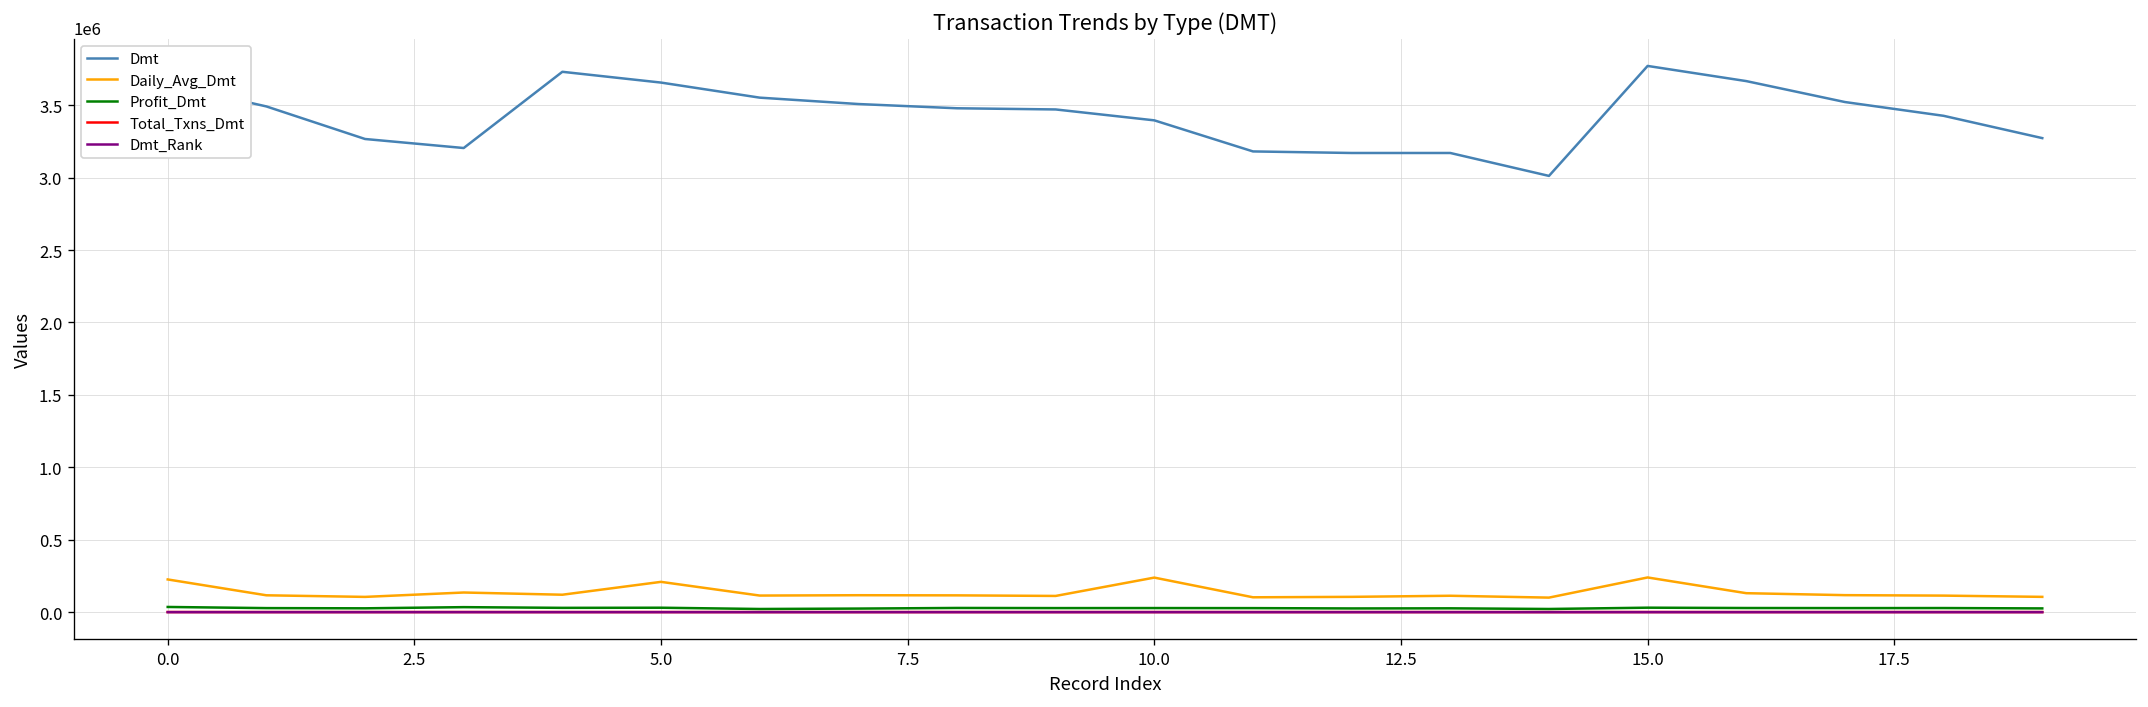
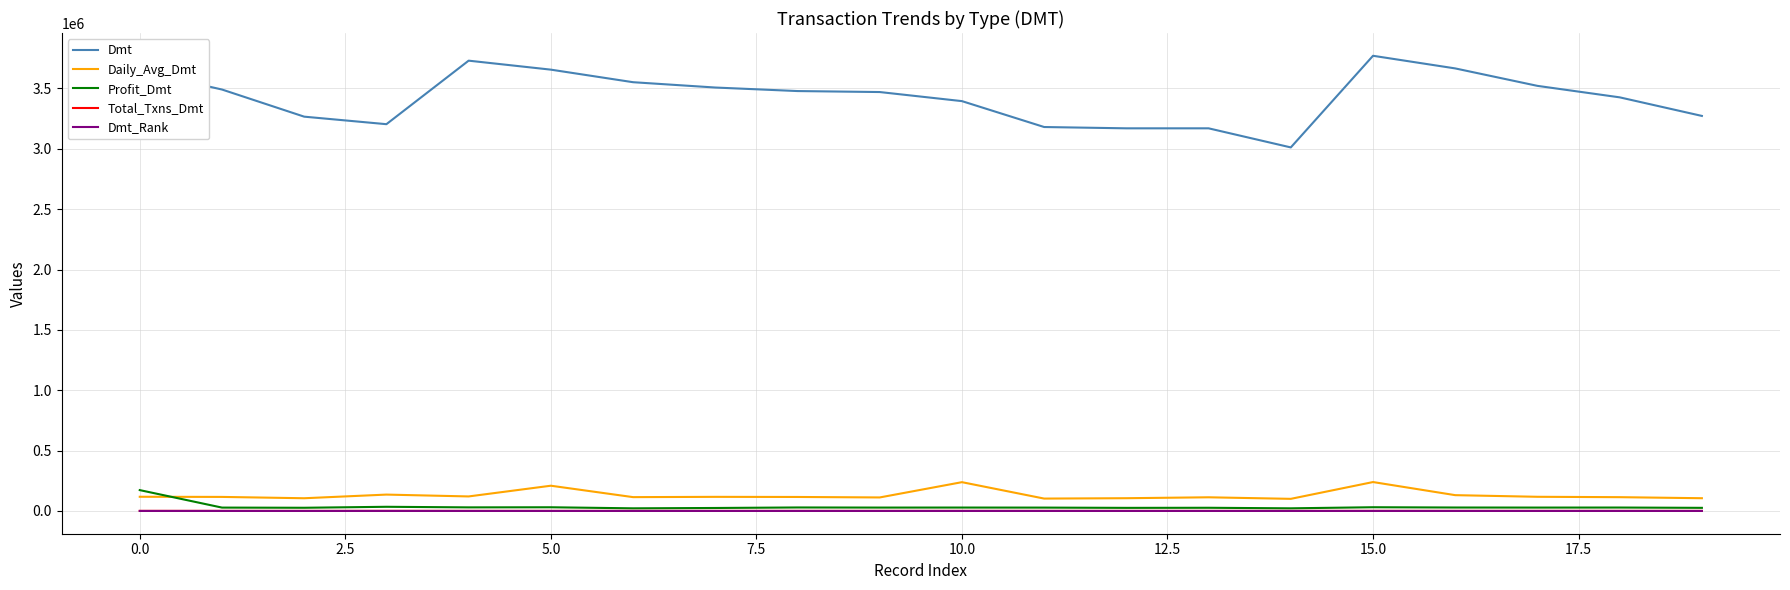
Daily_Avg_Dmt, 0.0: 230000 -> 120000
Profit_Dmt, 0.0: 40000 -> 170000
